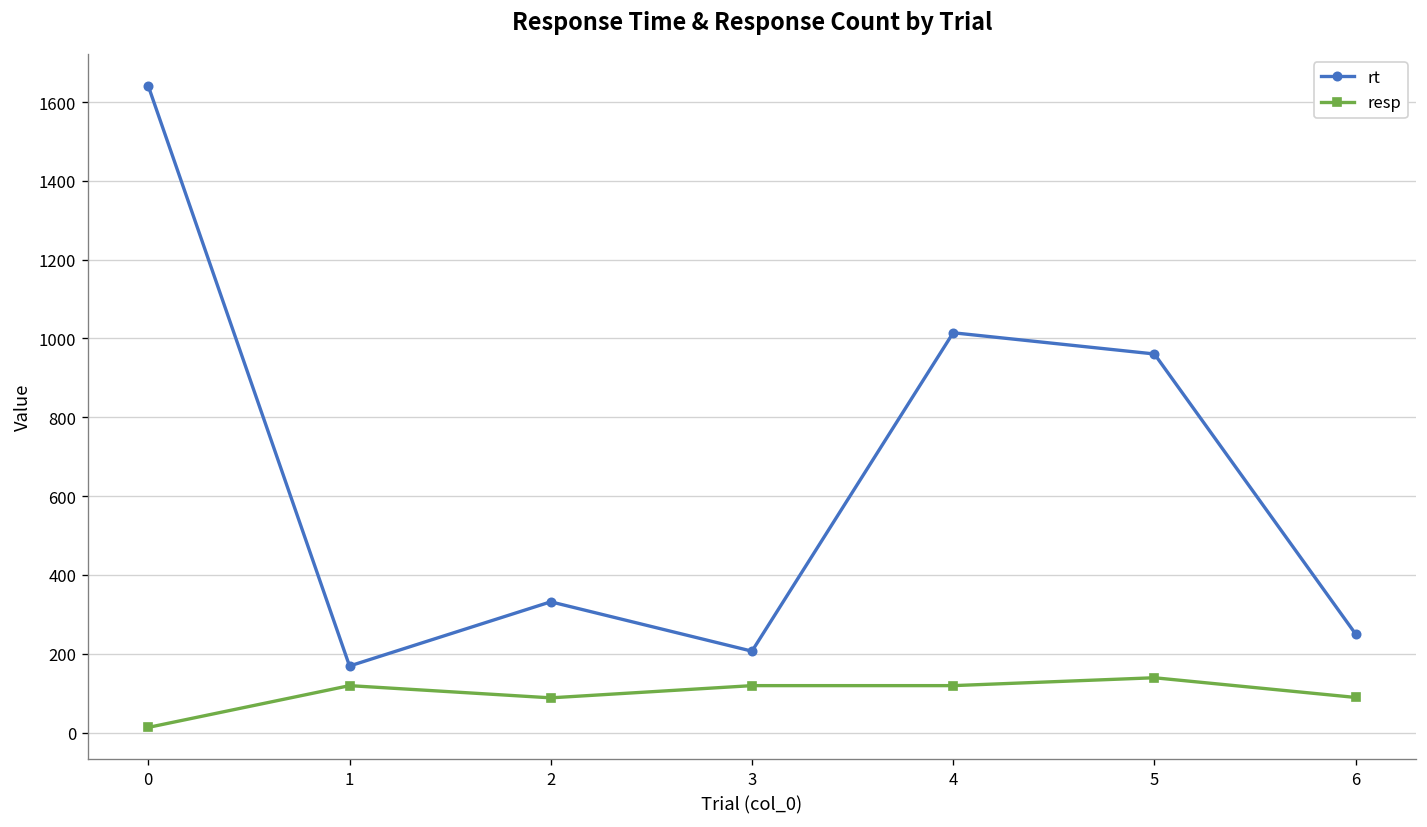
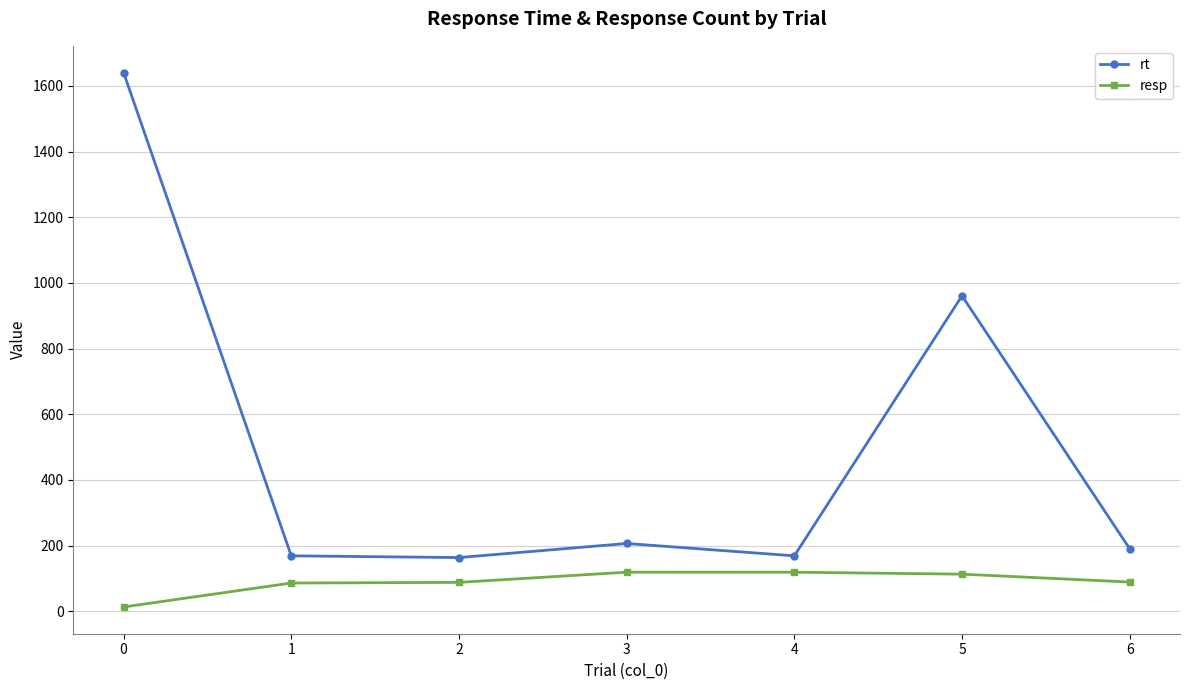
resp, 1: 120 -> 90
rt, 2: 330 -> 160
rt, 4: 1010 -> 170
resp, 5: 140 -> 110
rt, 6: 250 -> 190
